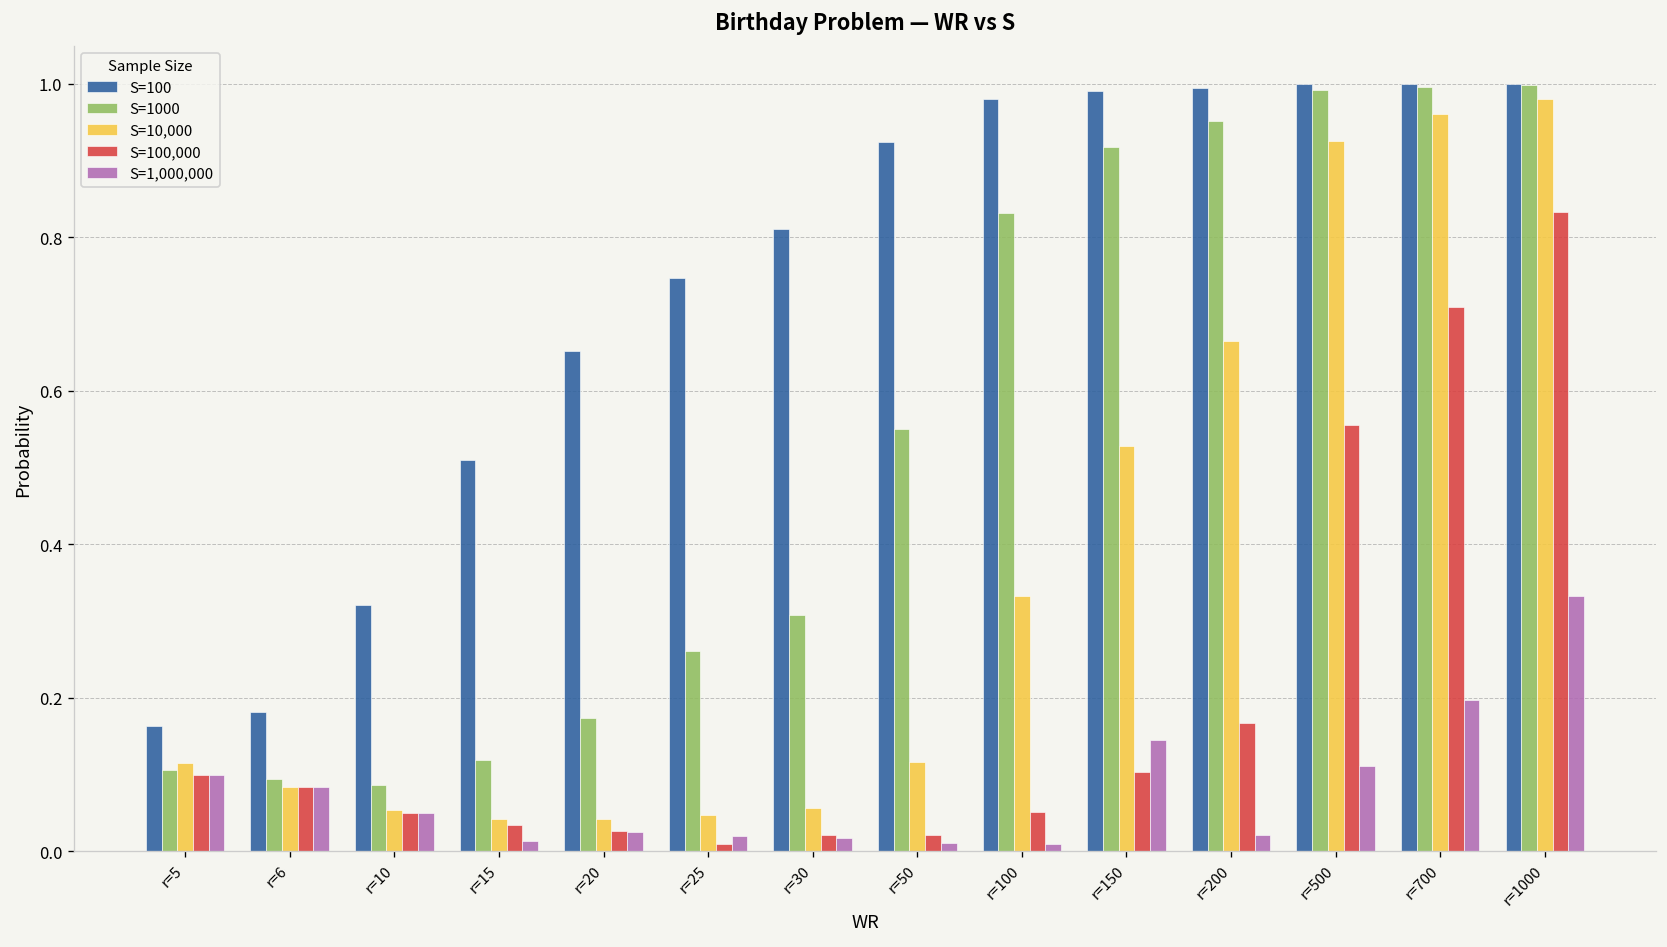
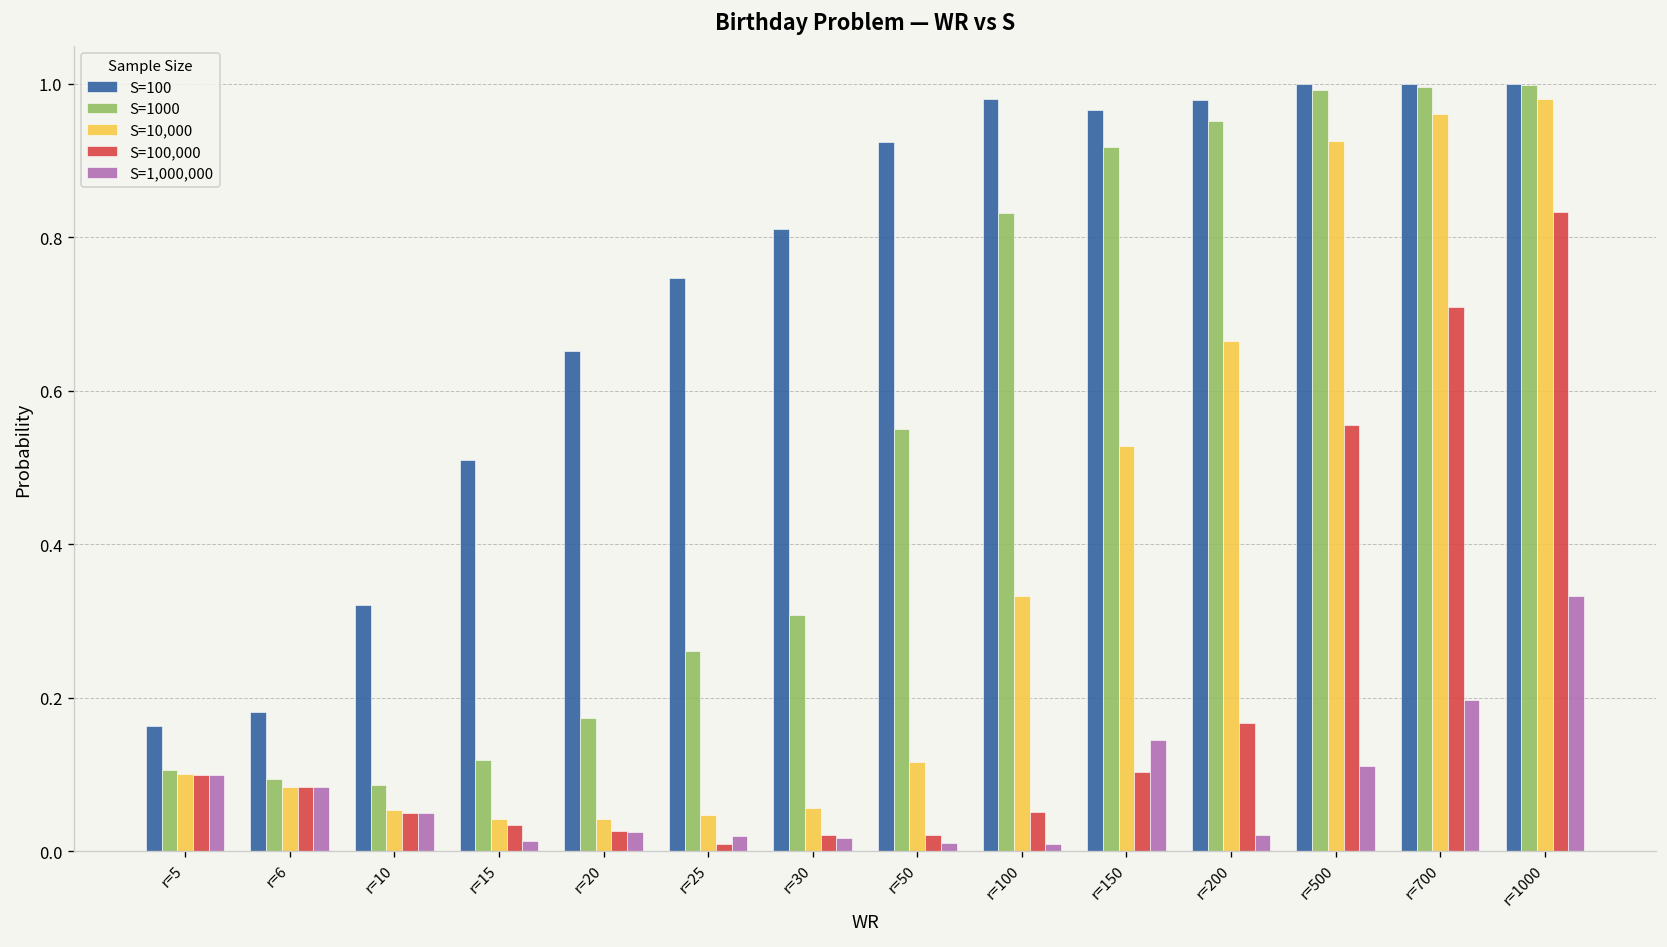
S=10,000, r=5: 0.12 -> 0.10
S=100, r=150: 0.99 -> 0.97
S=100, r=200: 0.99 -> 0.98
